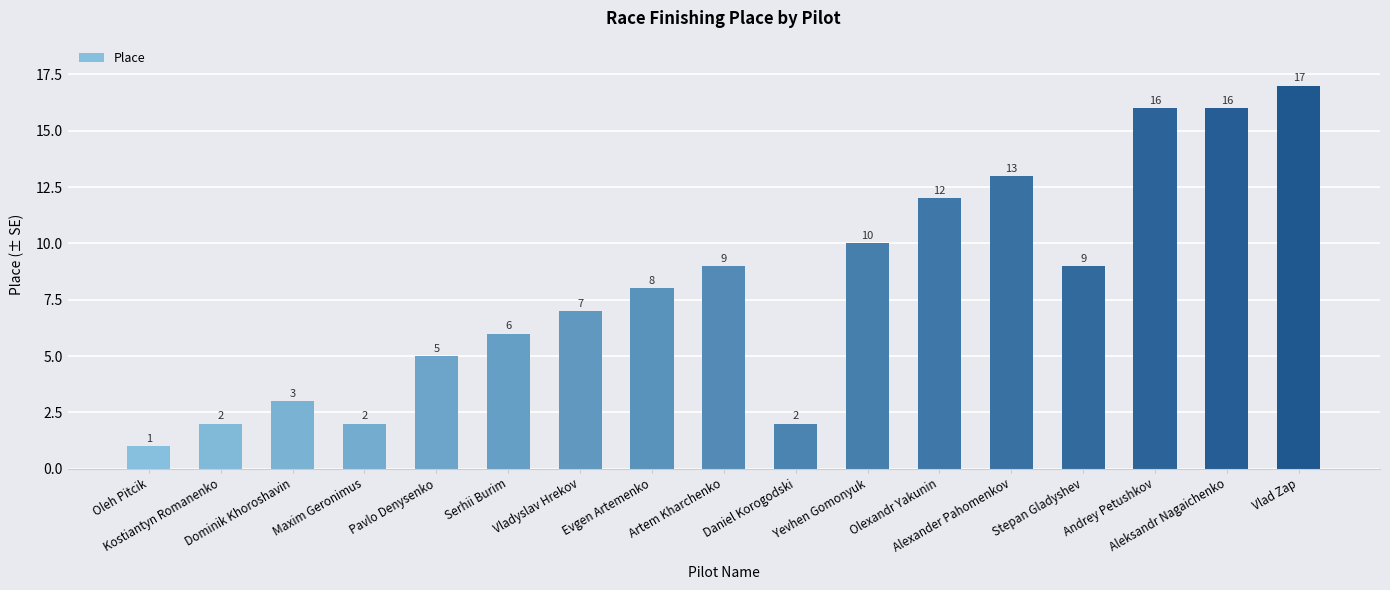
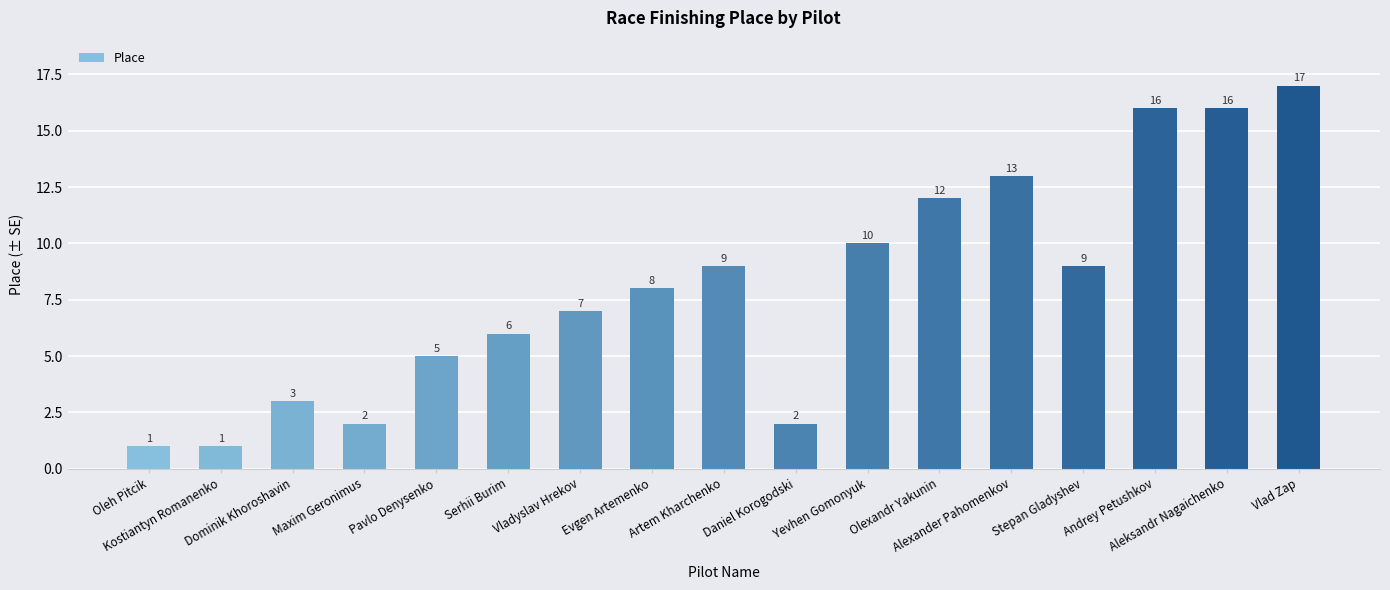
Kostiantyn Romanenko: 2 -> 1
